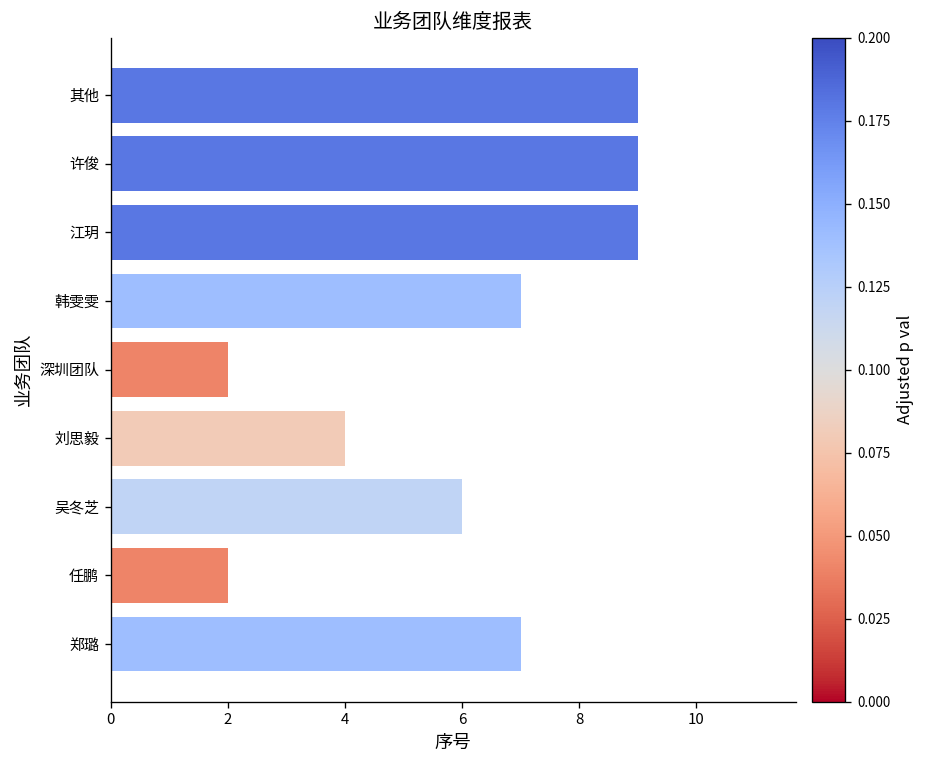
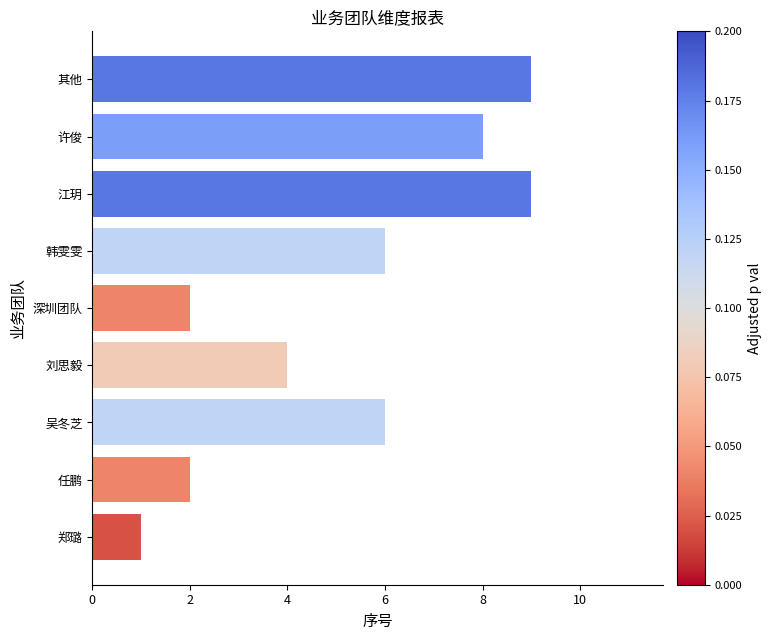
许俊: 9 -> 8
韩雯雯: 7 -> 6
郑璐: 7 -> 1
